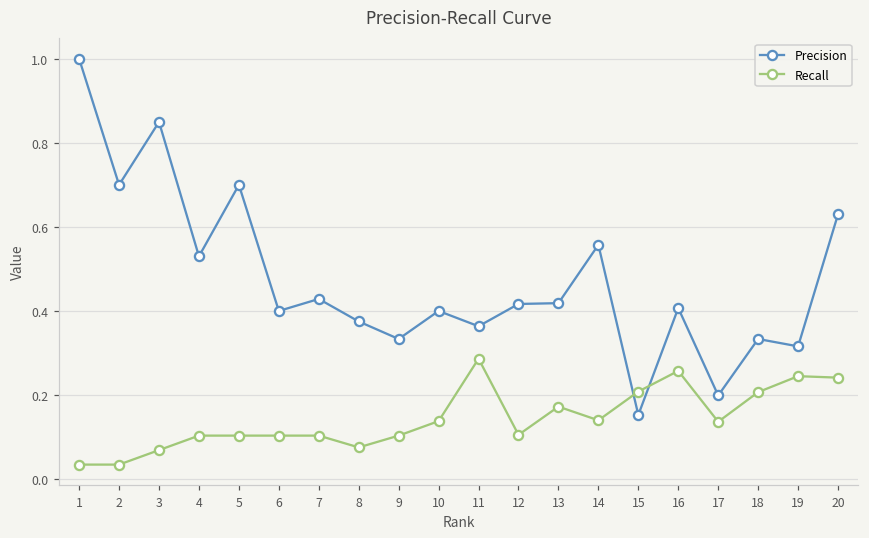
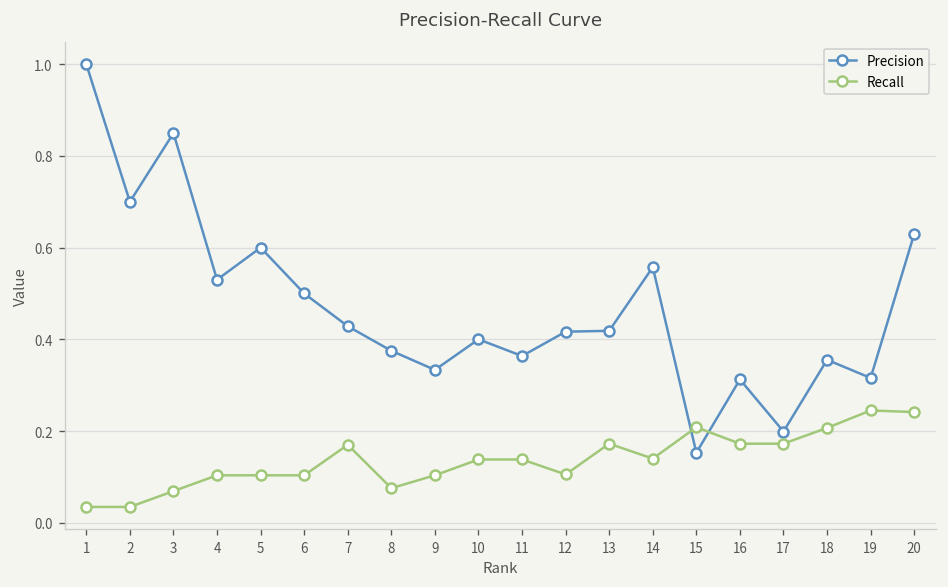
Precision, 5: 0.7 -> 0.6
Precision, 6: 0.4 -> 0.5
Recall, 7: 0.10 -> 0.17
Recall, 11: 0.29 -> 0.14
Precision, 16: 0.41 -> 0.31
Recall, 16: 0.26 -> 0.17
Recall, 17: 0.14 -> 0.17
Precision, 18: 0.33 -> 0.36
